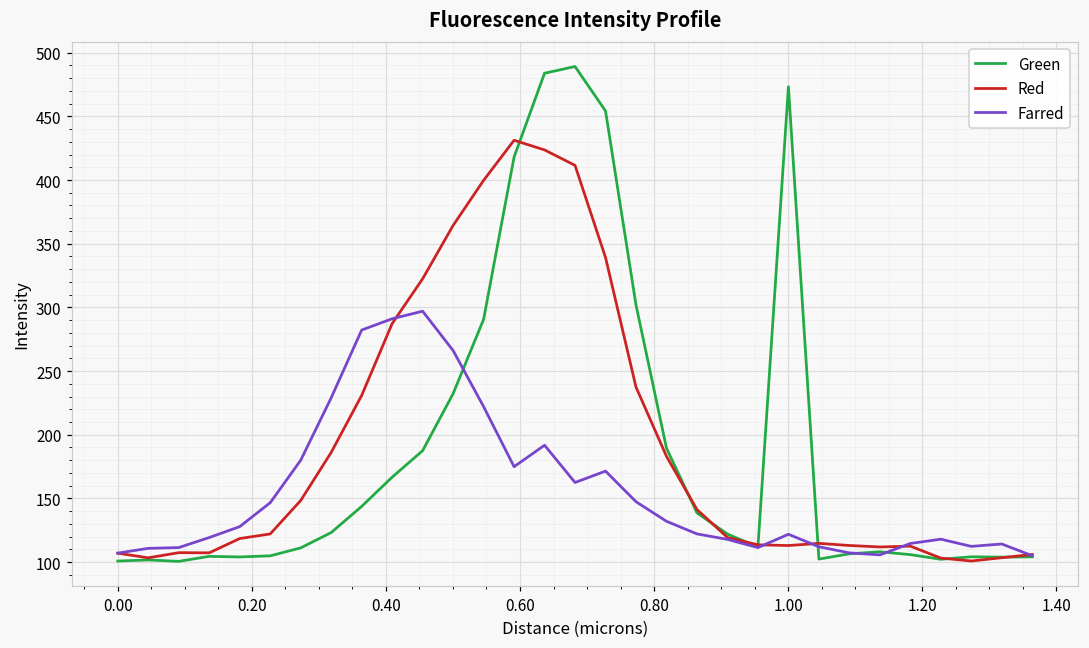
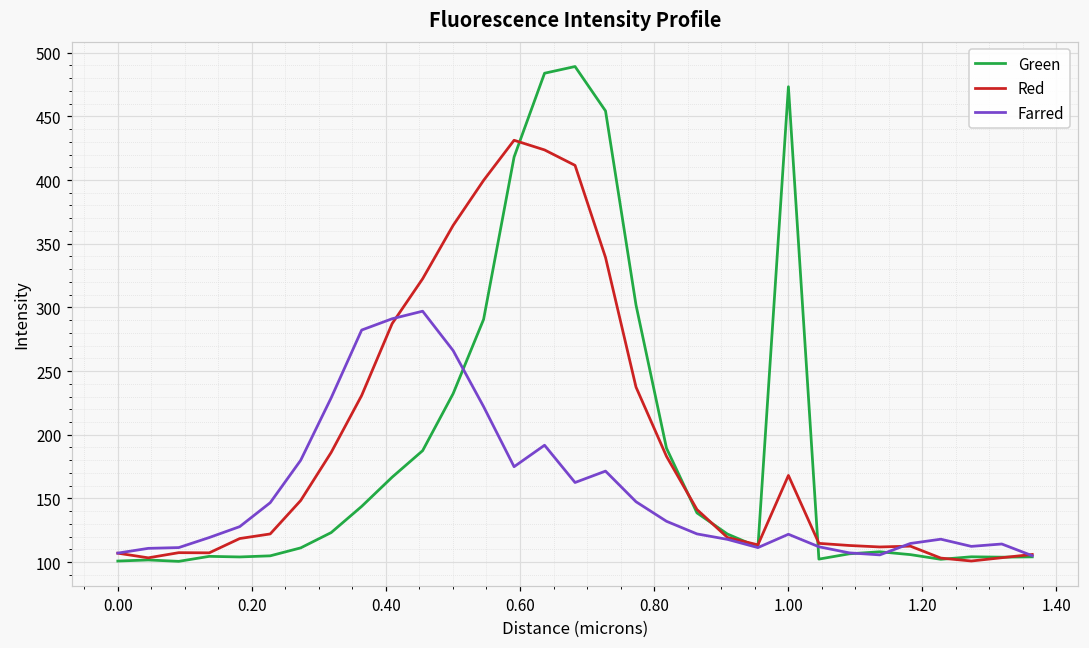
Red, 1.00: 113 -> 168
